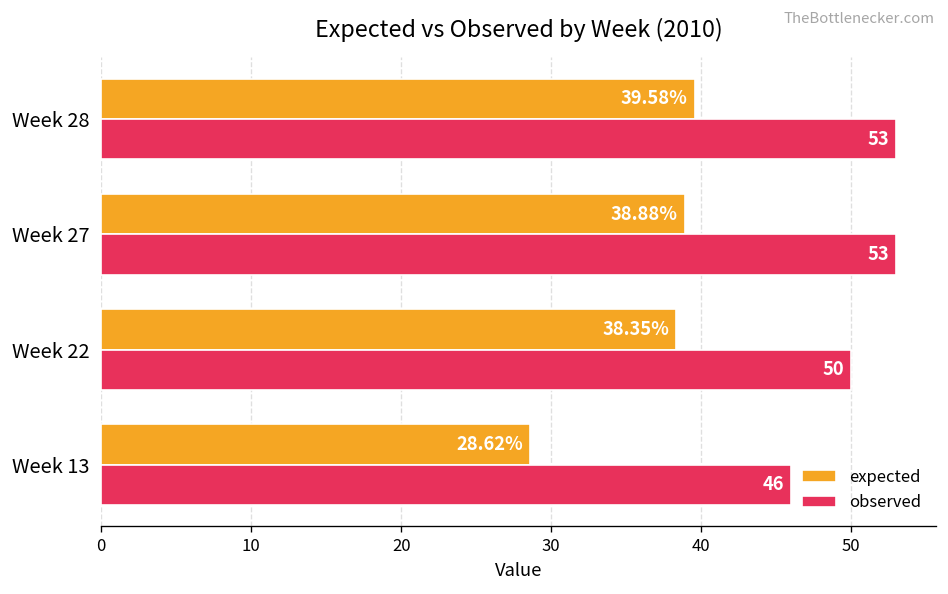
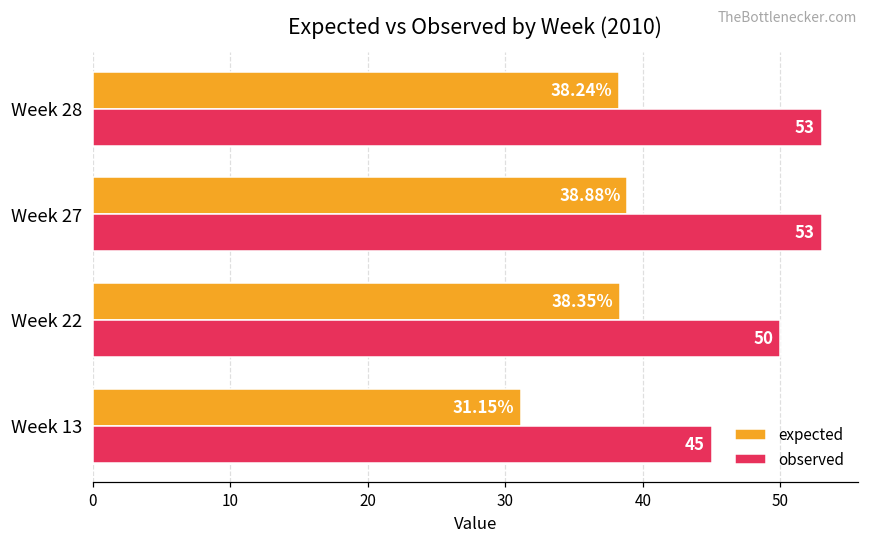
expected, Week 28: 39.58% -> 38.24%
expected, Week 13: 28.62% -> 31.15%
observed, Week 13: 46 -> 45
